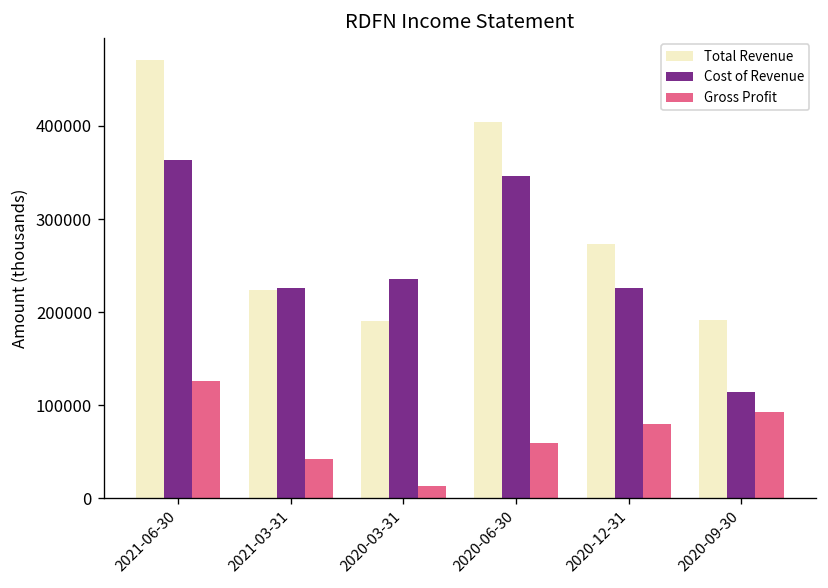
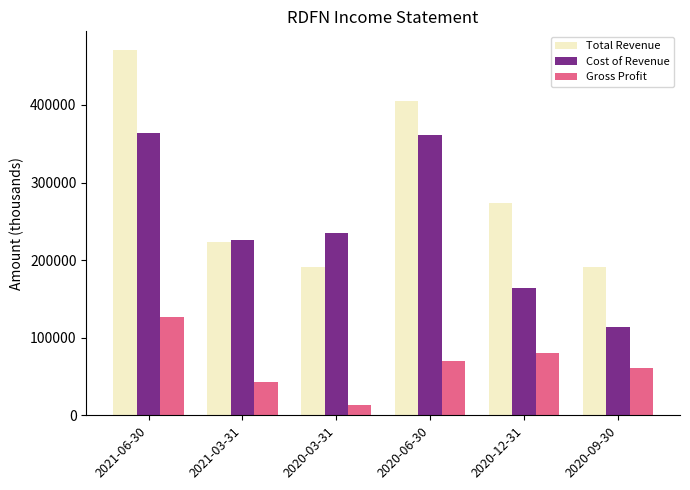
Cost of Revenue, 2020-06-30: 350000 -> 360000
Gross Profit, 2020-06-30: 60000 -> 70000
Cost of Revenue, 2020-12-31: 230000 -> 160000
Gross Profit, 2020-09-30: 90000 -> 60000
